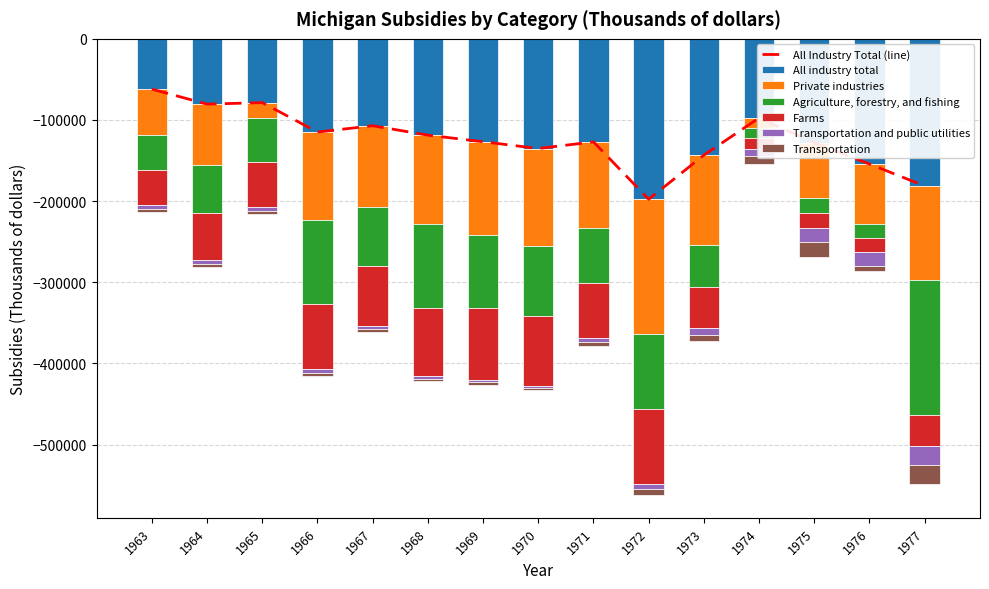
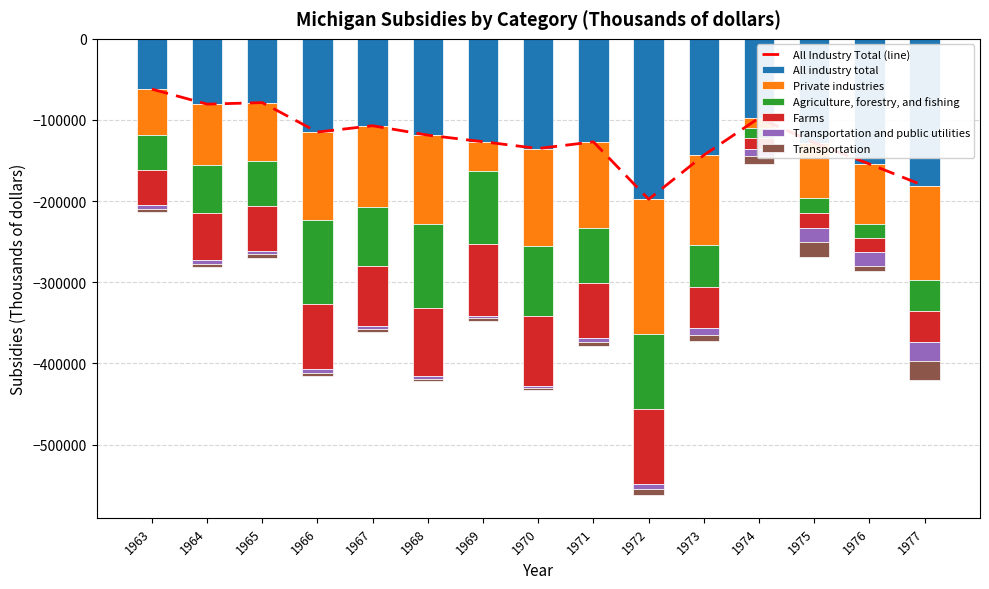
Private industries, 1965: -20000 -> -70000
Private industries, 1969: -120000 -> -40000
Agriculture, forestry, and fishing, 1977: -170000 -> -40000
